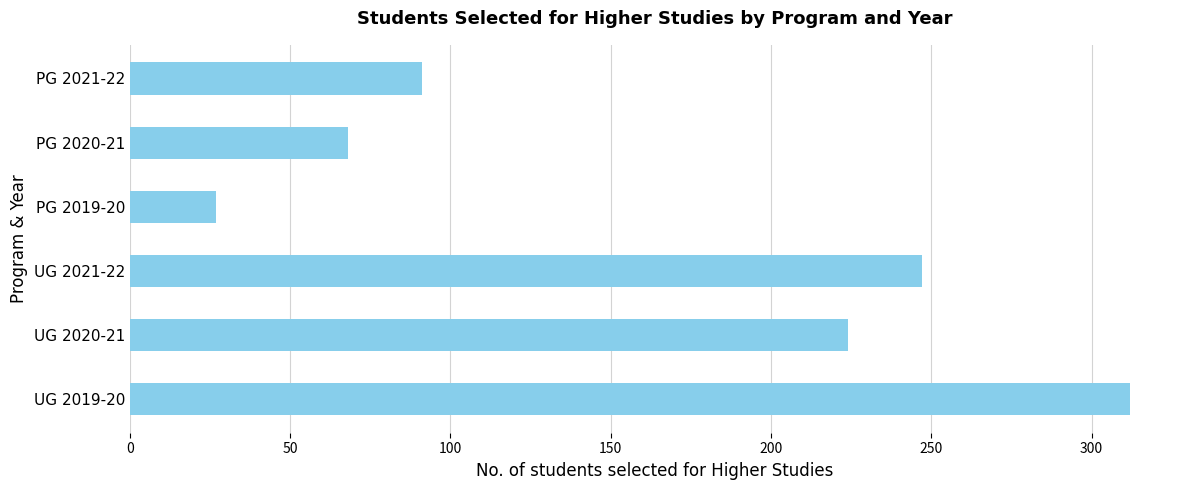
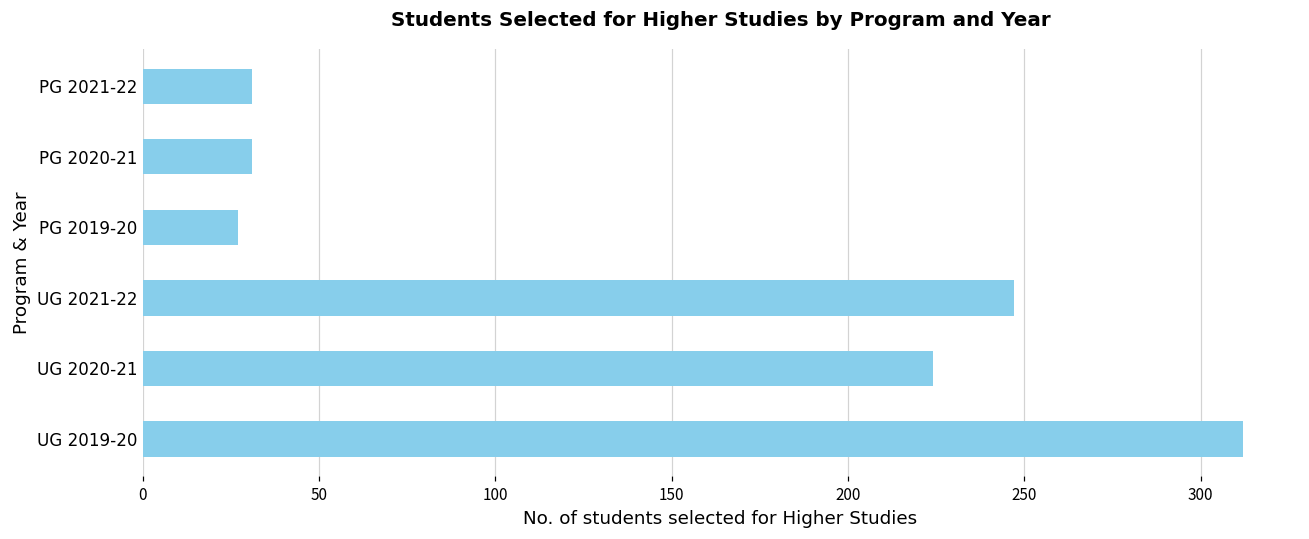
PG 2021-22: 91 -> 31
PG 2020-21: 68 -> 31
